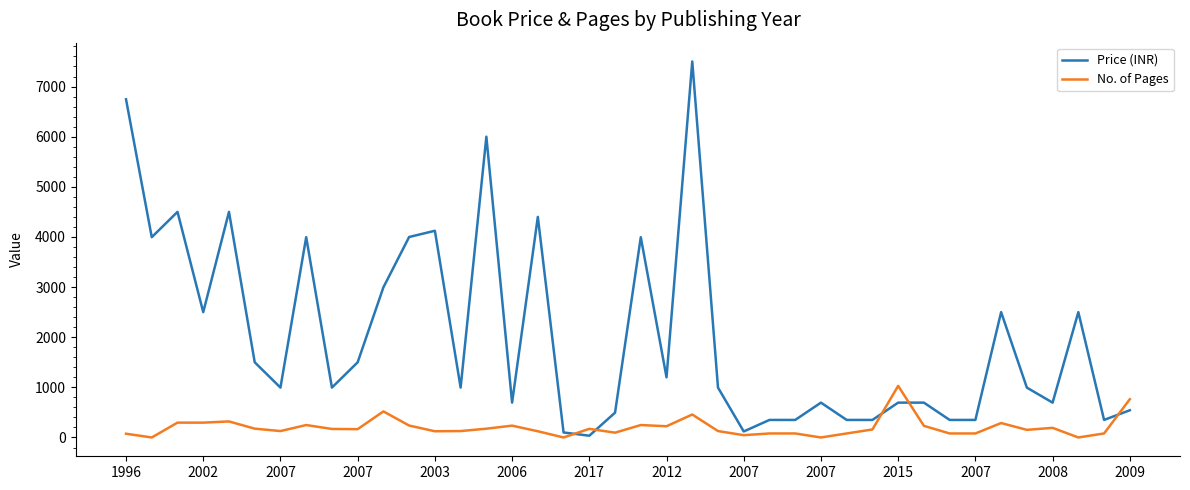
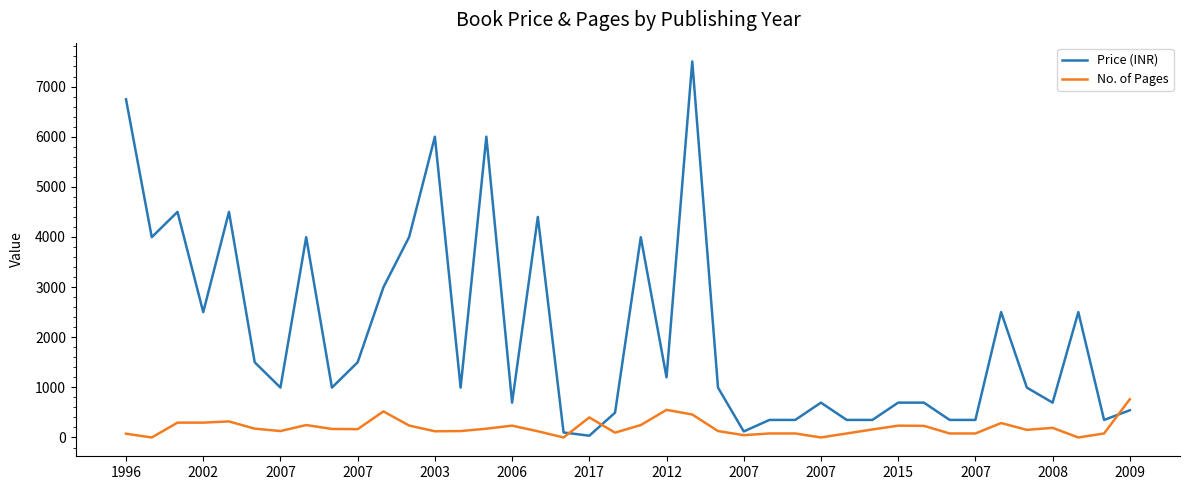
Price (INR), 2003: 4100 -> 6000
No. of Pages, 2017: 200 -> 400
No. of Pages, 2012: 200 -> 600
No. of Pages, 2015: 1000 -> 200
